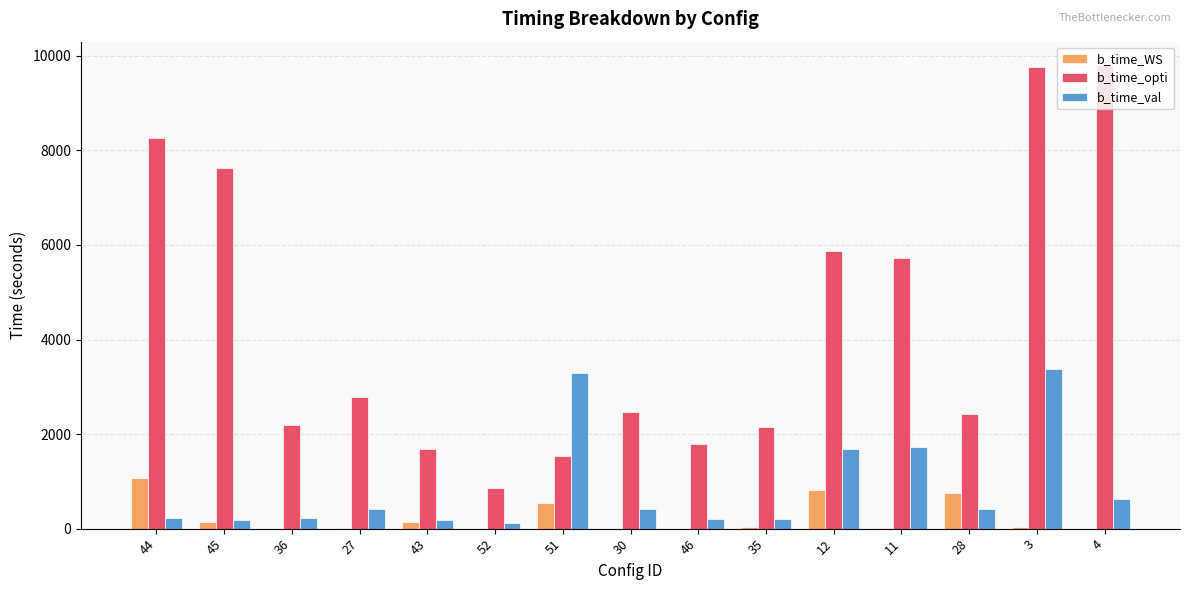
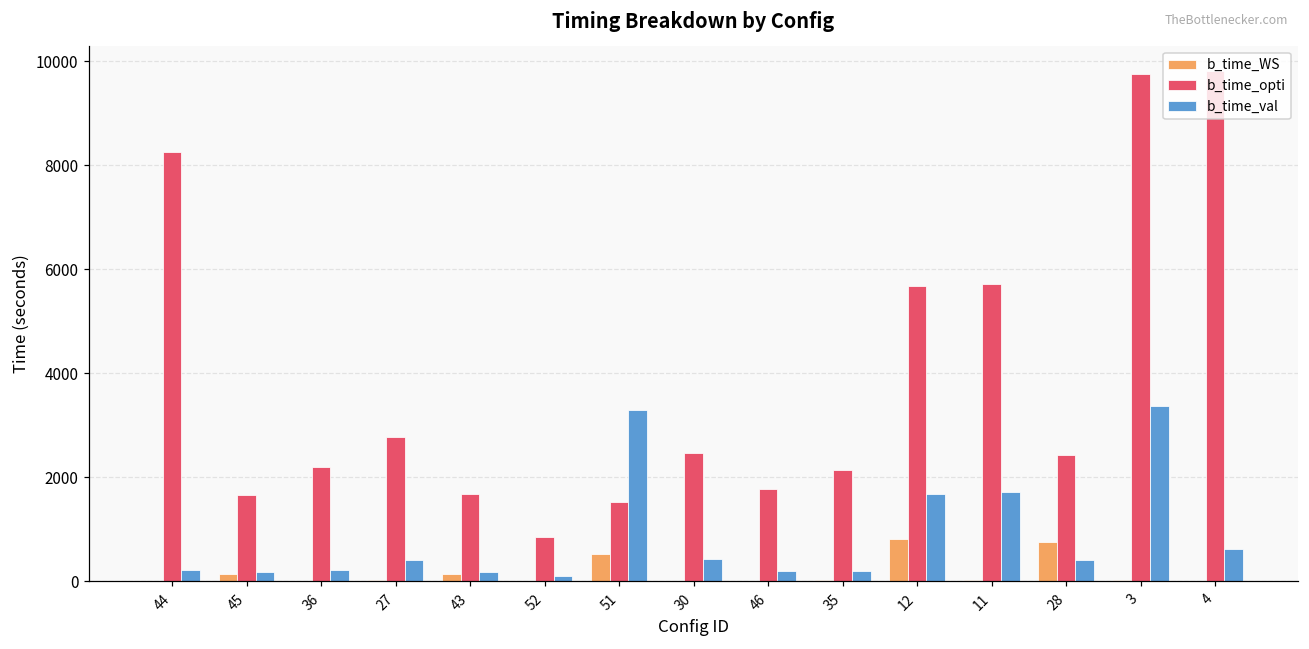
b_time_WS, 44: 1100 -> 0
b_time_opti, 45: 7600 -> 1700
b_time_opti, 12: 5900 -> 5700
